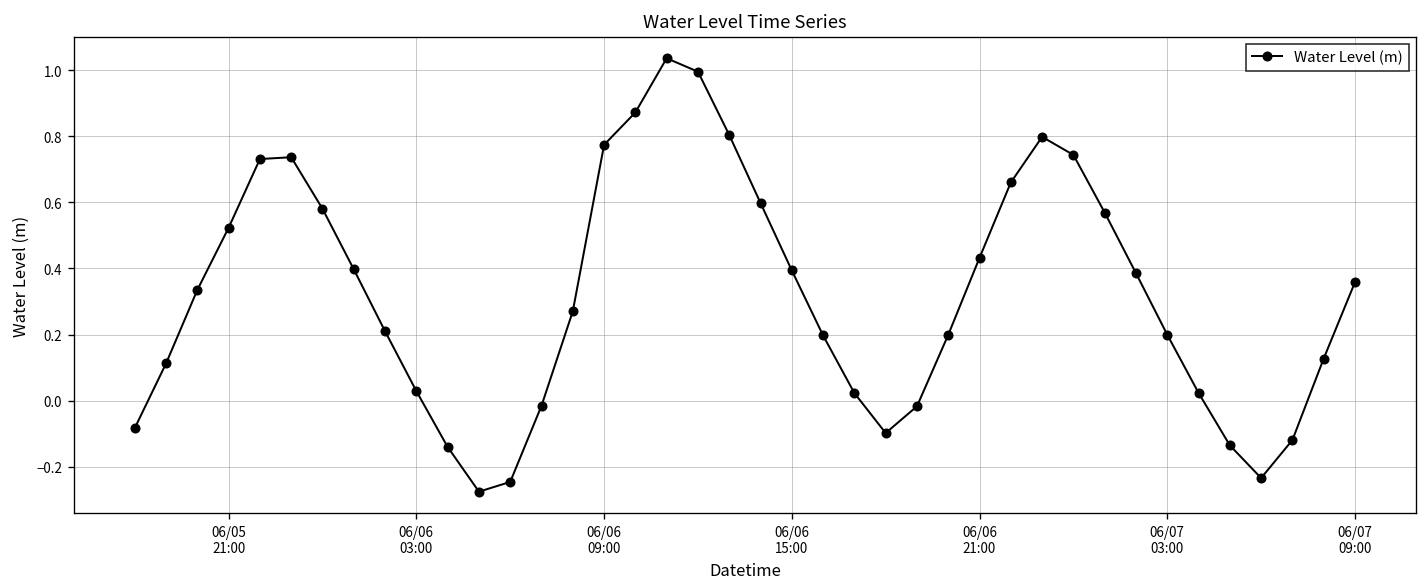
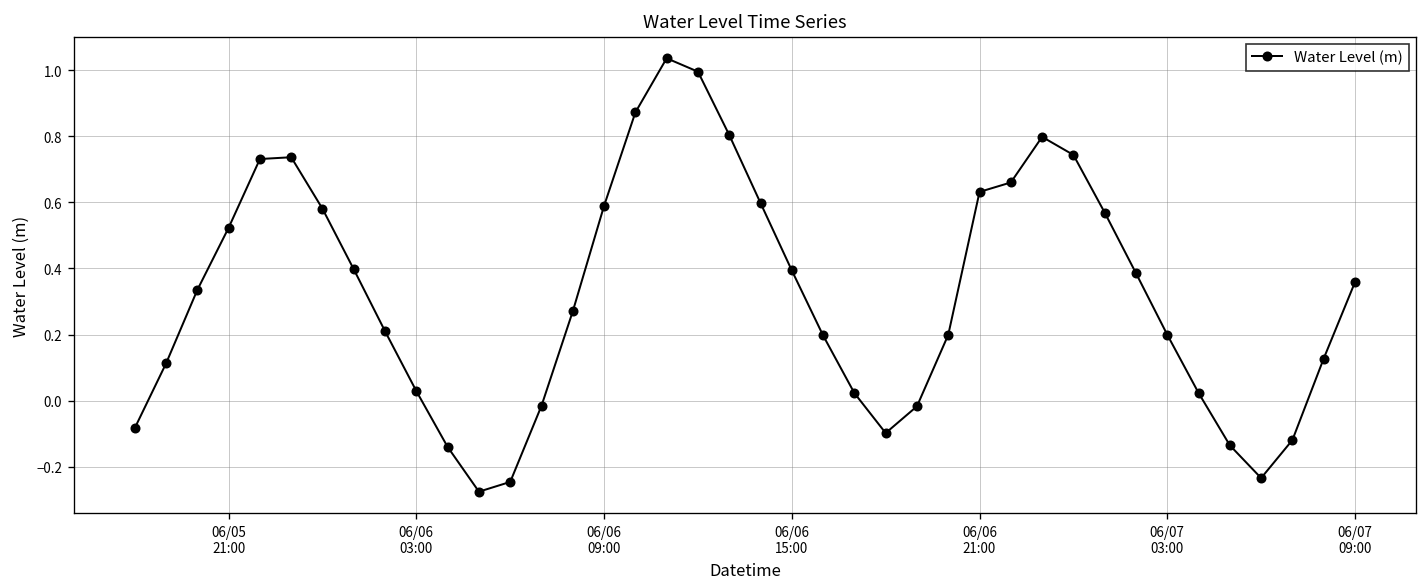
06/06 09:00: 0.77 -> 0.59
06/06 21:00: 0.43 -> 0.63
